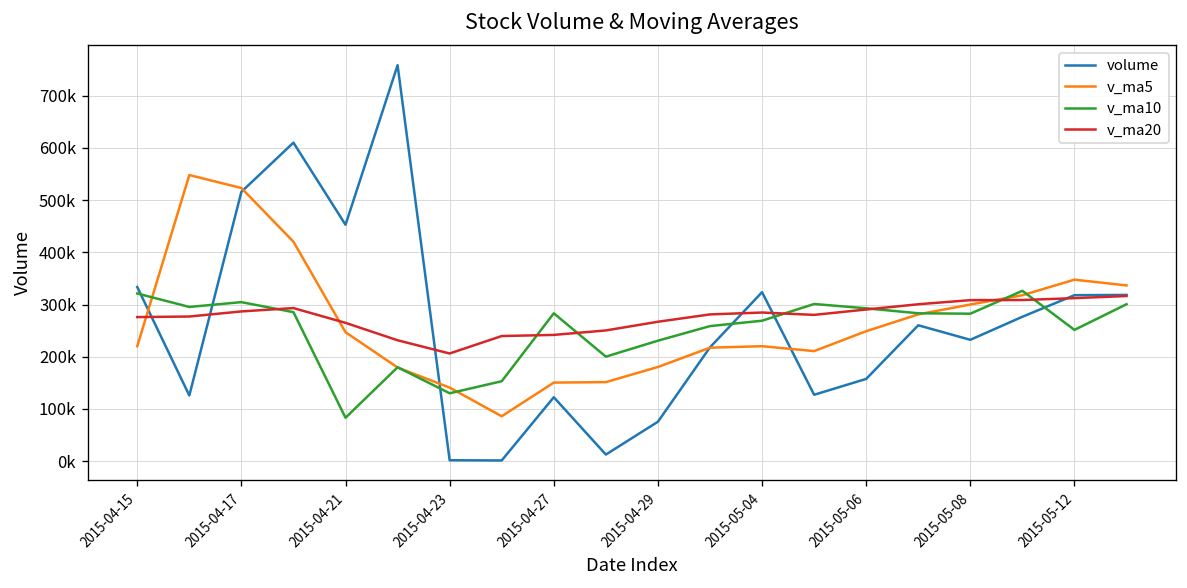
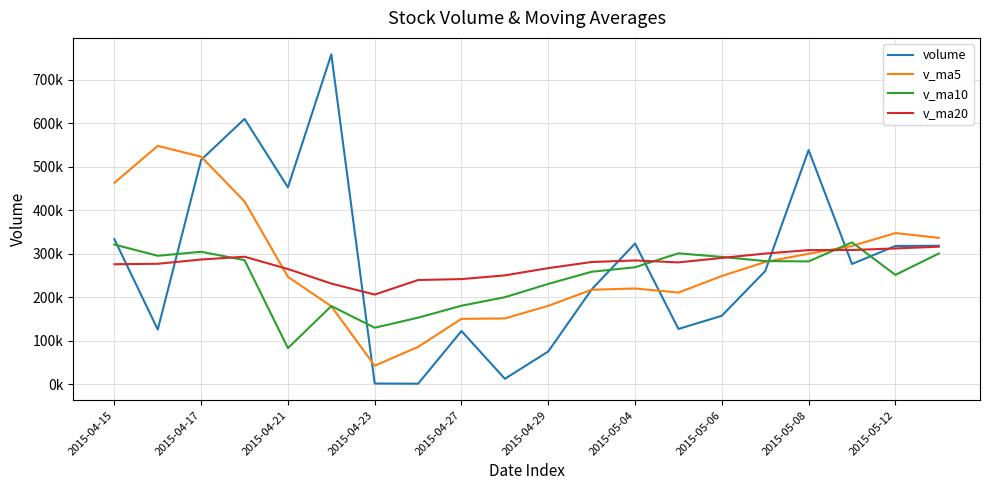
v_ma5, 2015-04-15: 220000 -> 460000
v_ma5, 2015-04-23: 140000 -> 40000
v_ma10, 2015-04-27: 280000 -> 180000
volume, 2015-05-08: 230000 -> 540000
